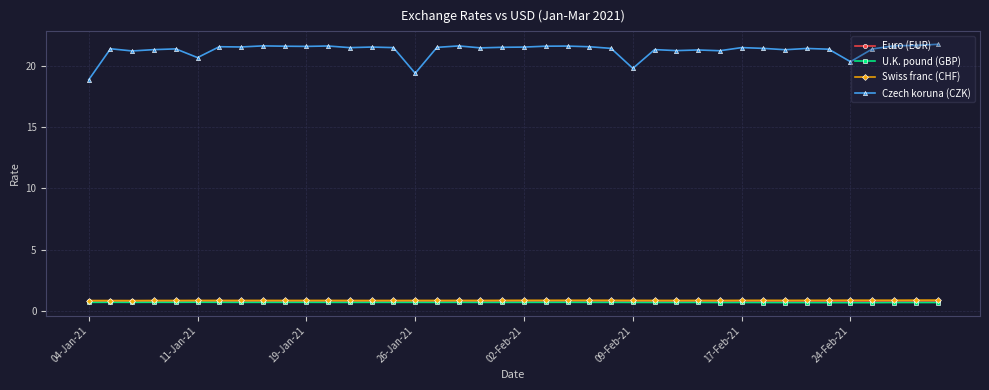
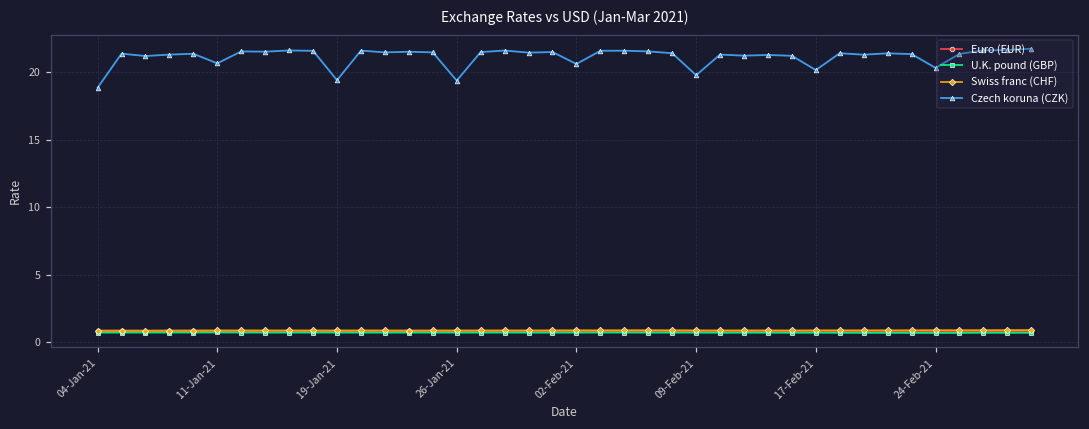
Czech koruna (CZK), 19-Jan-21: 21.6 -> 19.4
Czech koruna (CZK), 02-Feb-21: 21.5 -> 20.6
Czech koruna (CZK), 17-Feb-21: 21.5 -> 20.2
